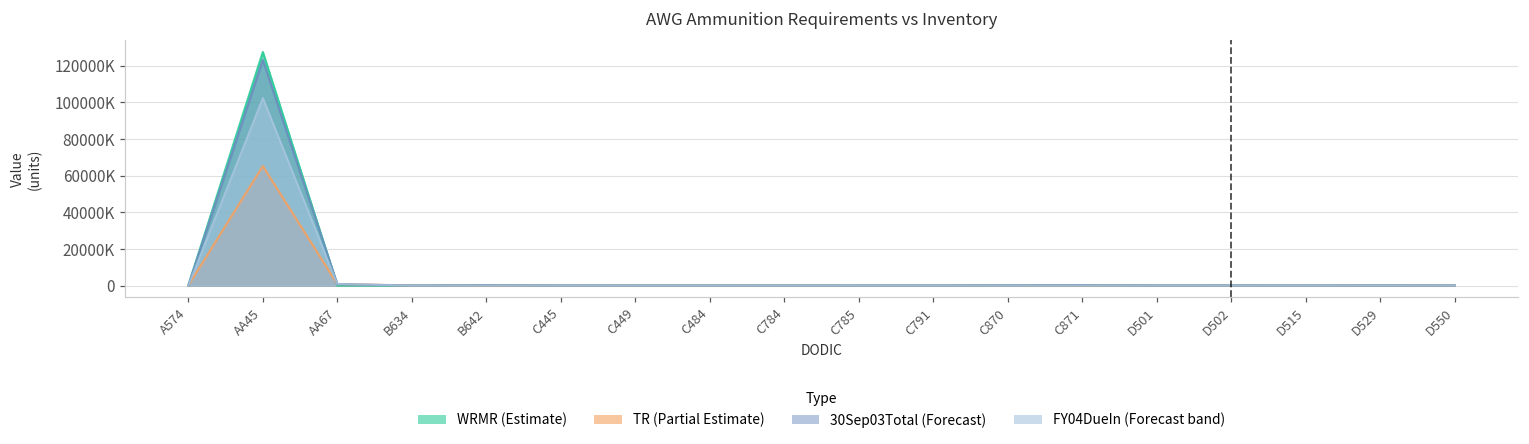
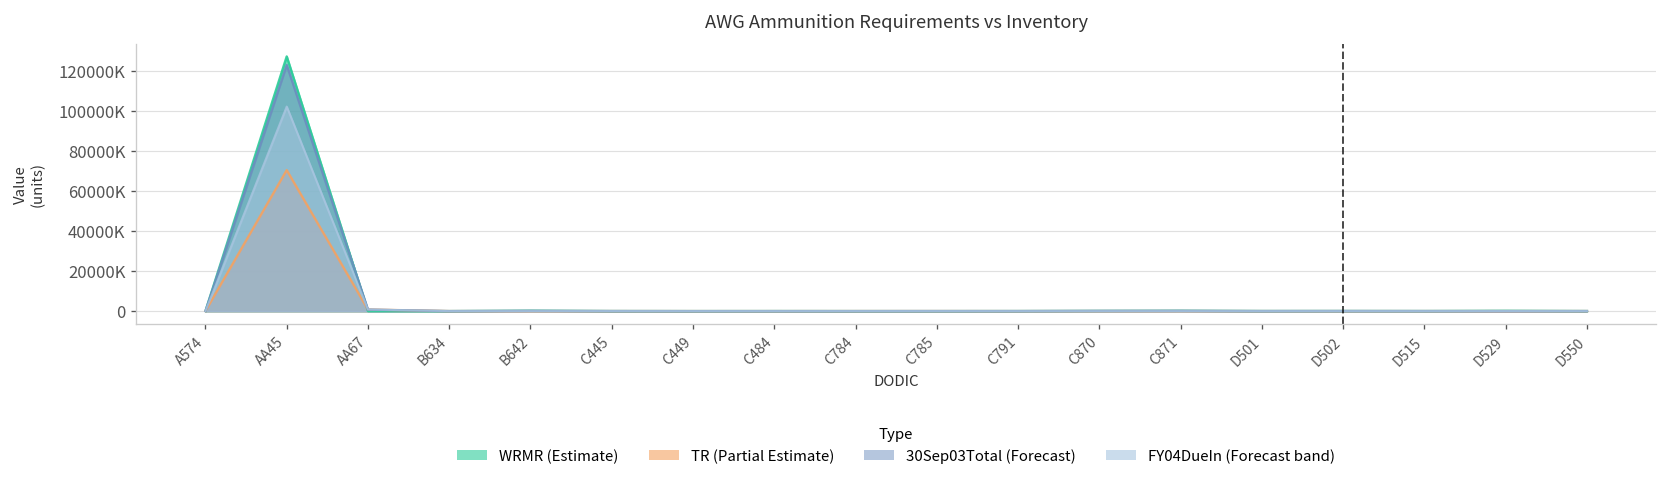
TR (Partial Estimate), AA45: 65000000 -> 71000000
